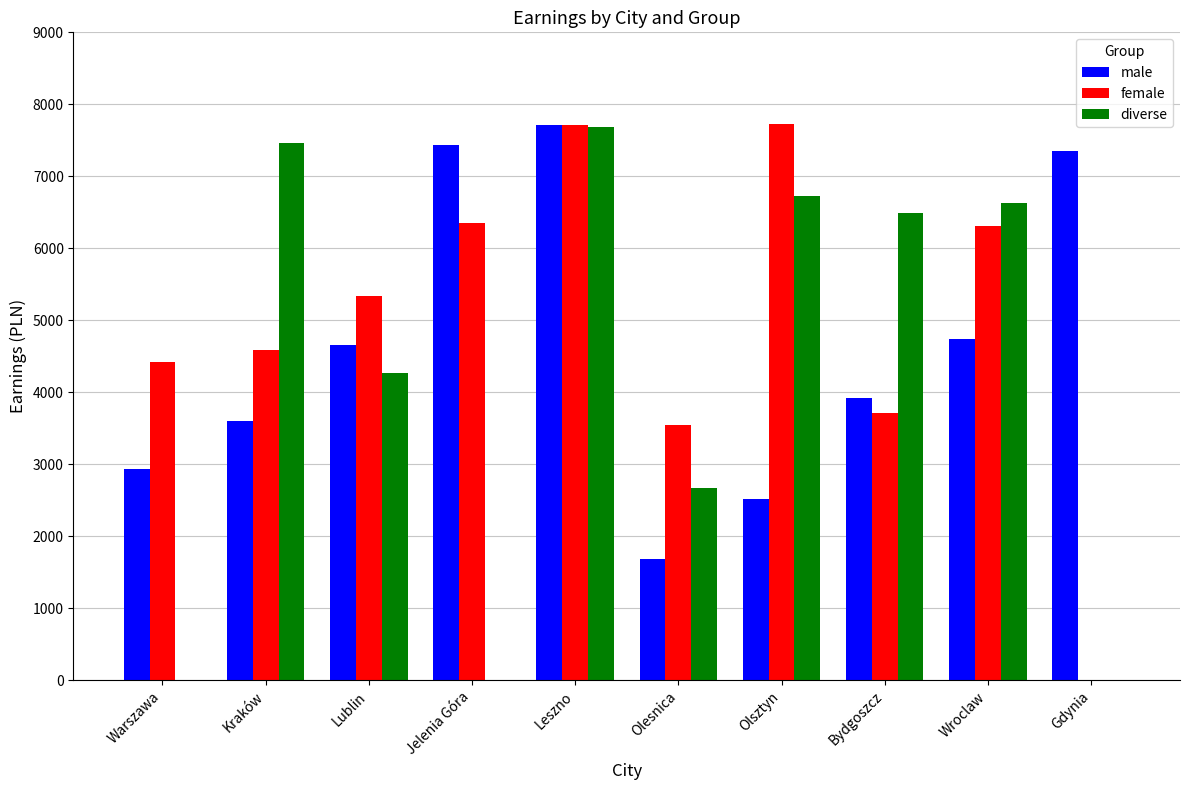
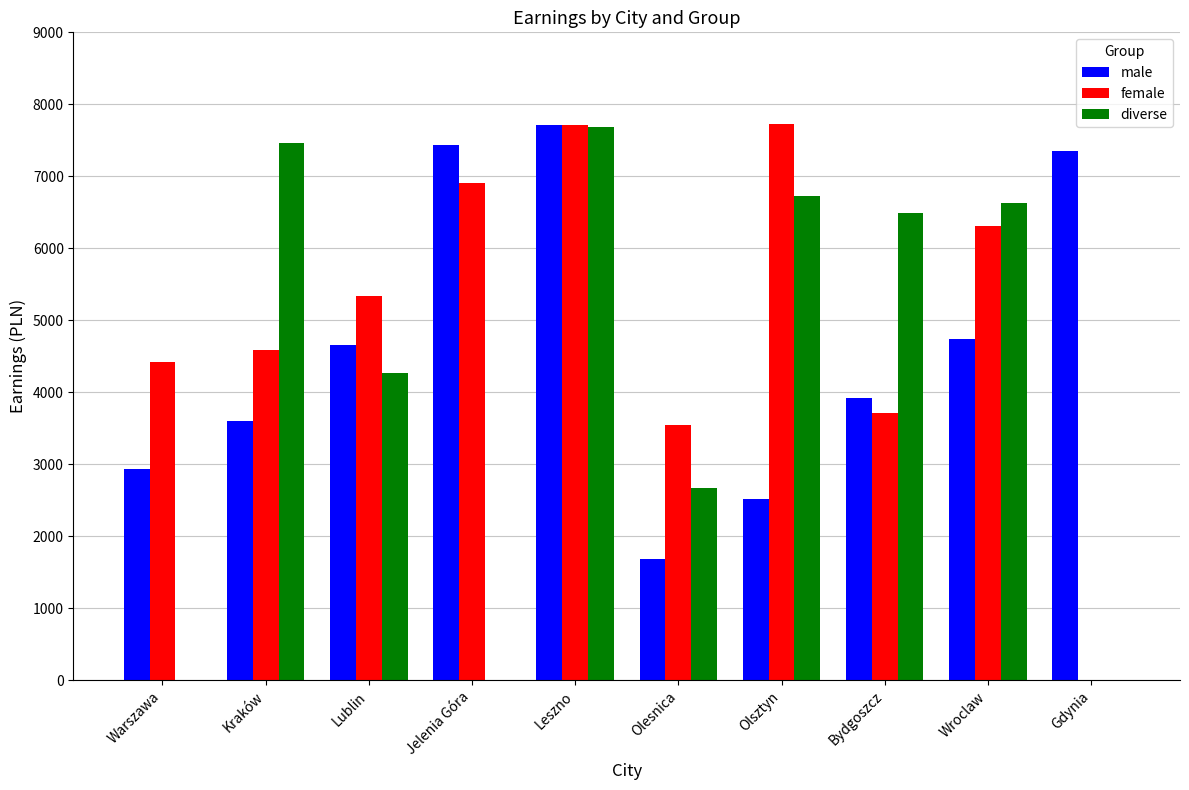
female, Jelenia Góra: 6400 -> 6900
